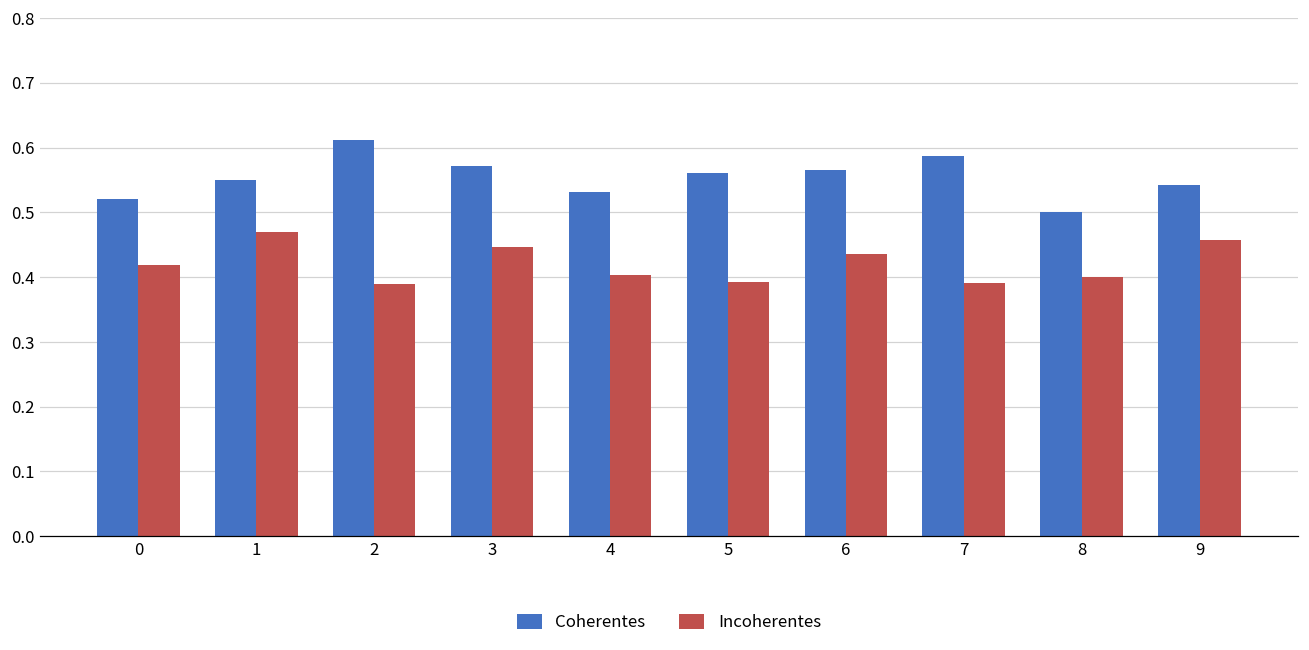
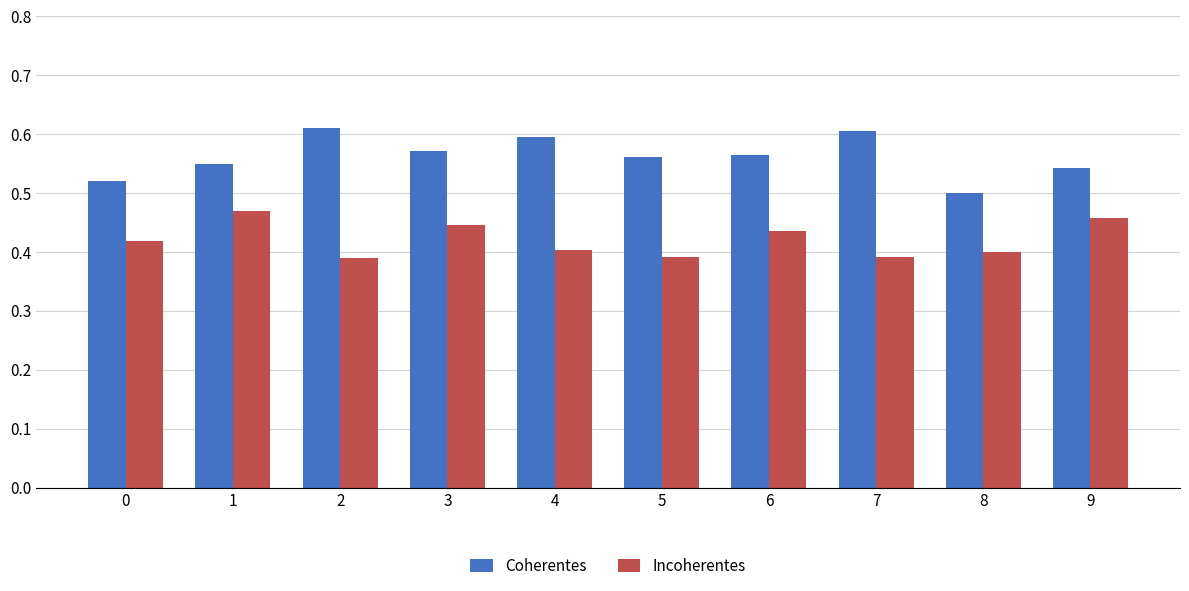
Coherentes, 4: 0.53 -> 0.60
Coherentes, 7: 0.59 -> 0.61
